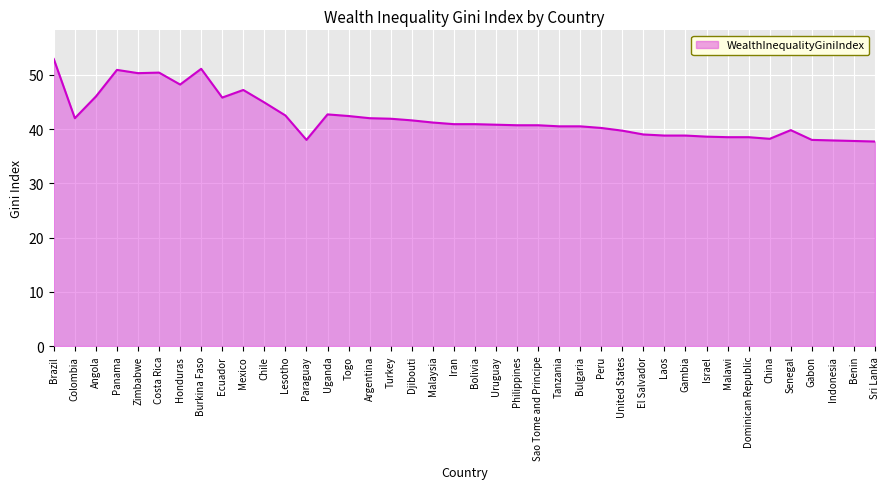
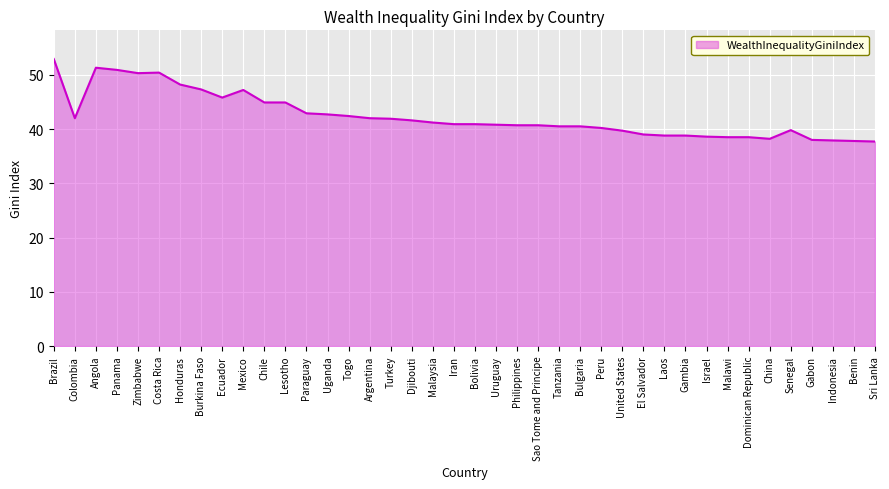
Angola: 46 -> 51
Burkina Faso: 51 -> 47
Lesotho: 43 -> 45
Paraguay: 38 -> 43
